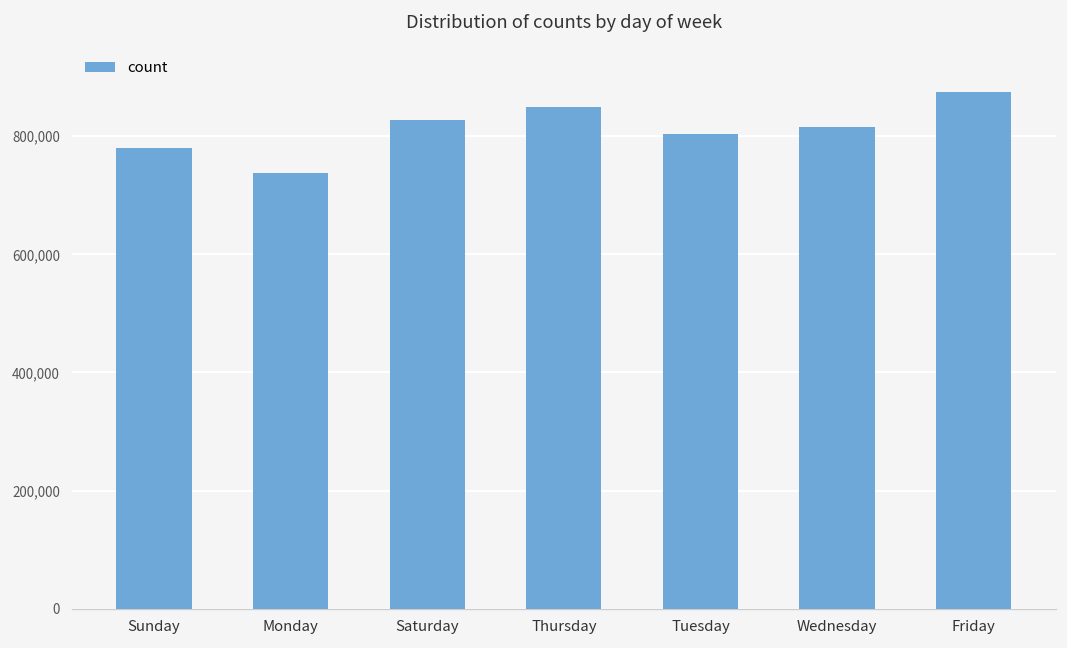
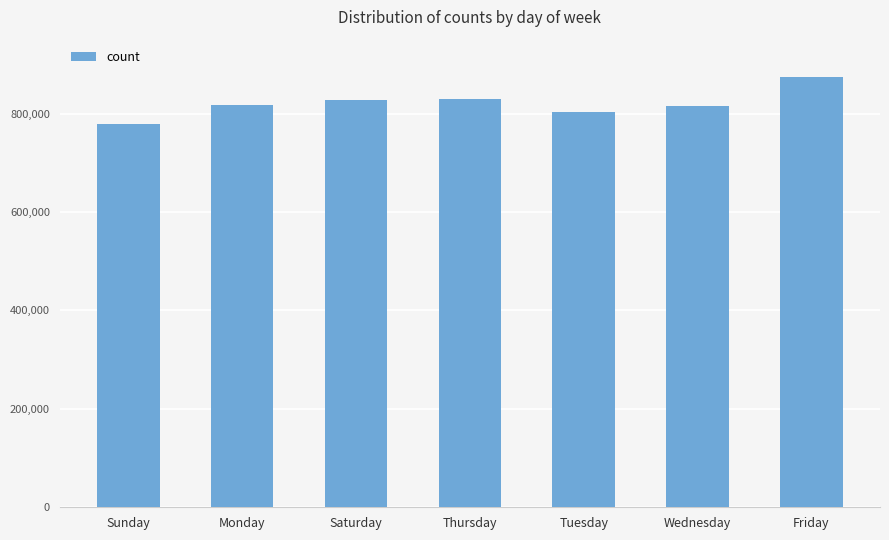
Monday: 740,000 -> 820,000
Thursday: 850,000 -> 830,000
